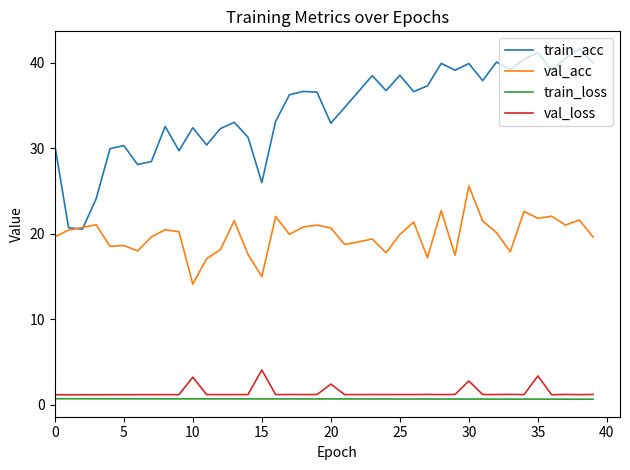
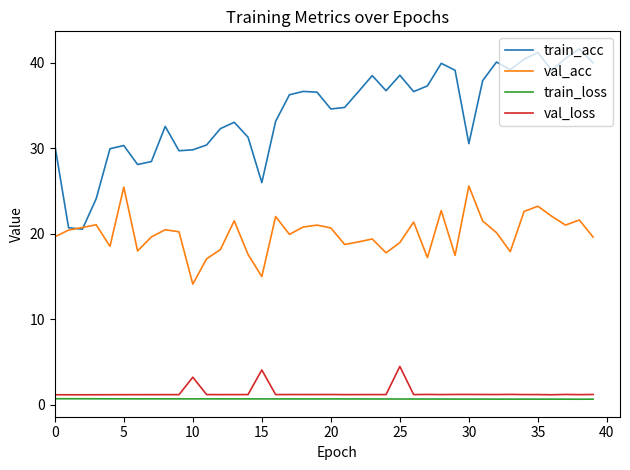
val_acc, 5: 19 -> 25
train_acc, 10: 32 -> 30
train_acc, 20: 33 -> 35
val_loss, 20: 2 -> 1
val_acc, 25: 20 -> 19
val_loss, 25: 1 -> 4
train_acc, 30: 40 -> 31
val_loss, 30: 3 -> 1
val_acc, 35: 22 -> 23
val_loss, 35: 3 -> 1
